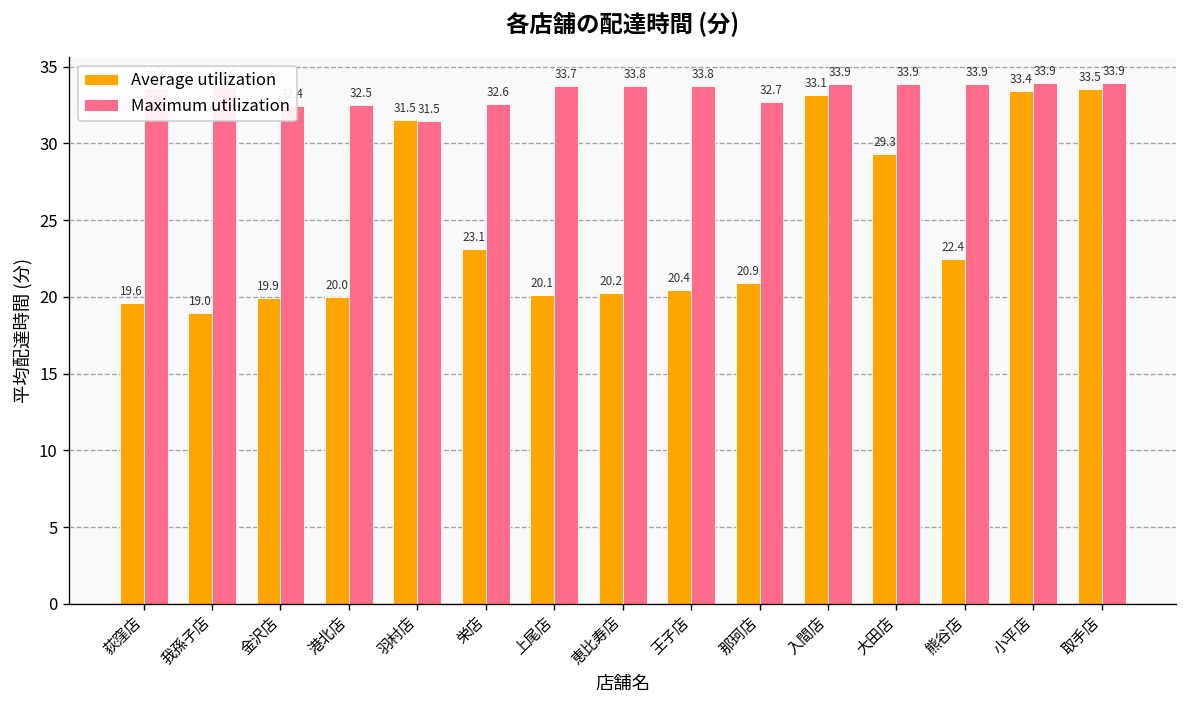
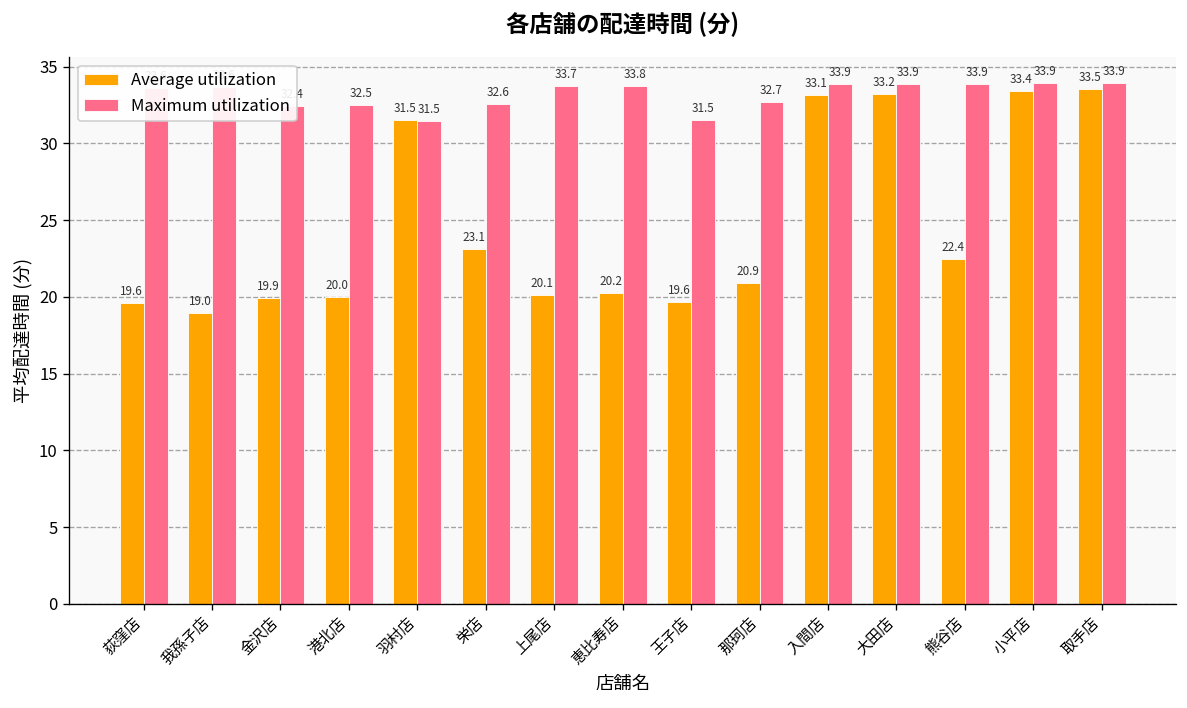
Average utilization, 王子店: 20.4 -> 19.6
Maximum utilization, 王子店: 33.8 -> 31.5
Average utilization, 大田店: 29.3 -> 33.2
